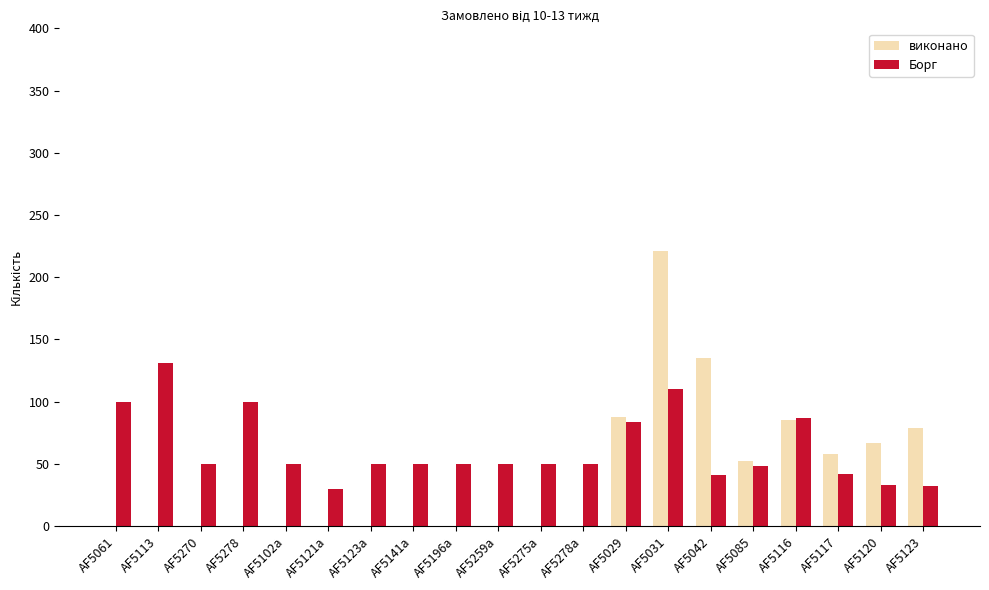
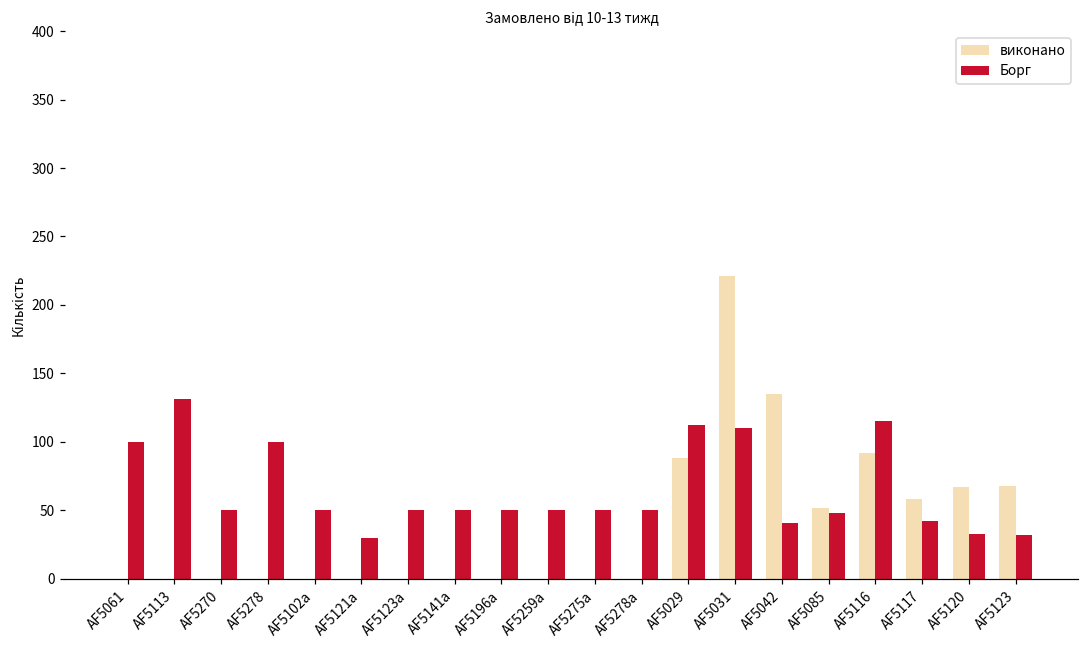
Борг, AF5029: 84 -> 112
виконано, AF5116: 85 -> 92
Борг, AF5116: 87 -> 115
виконано, AF5123: 79 -> 68
